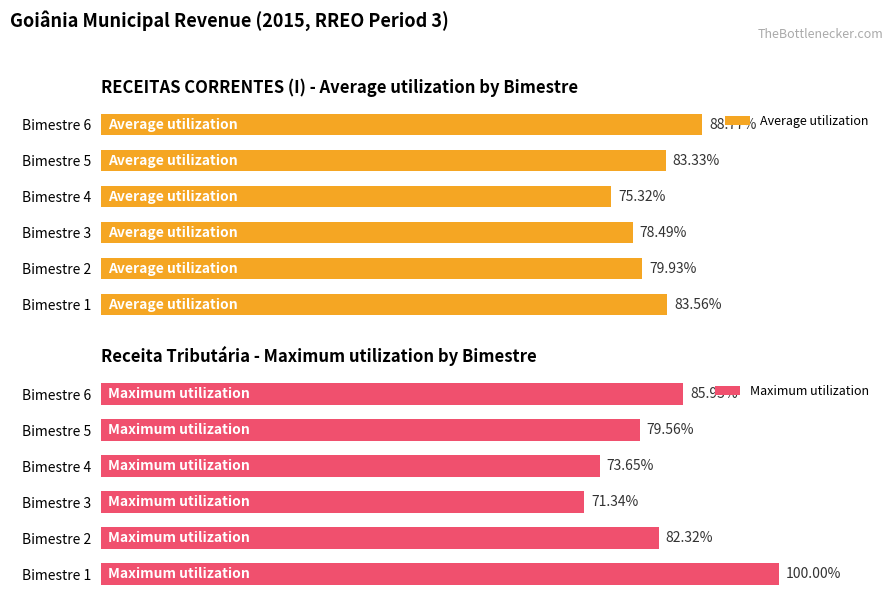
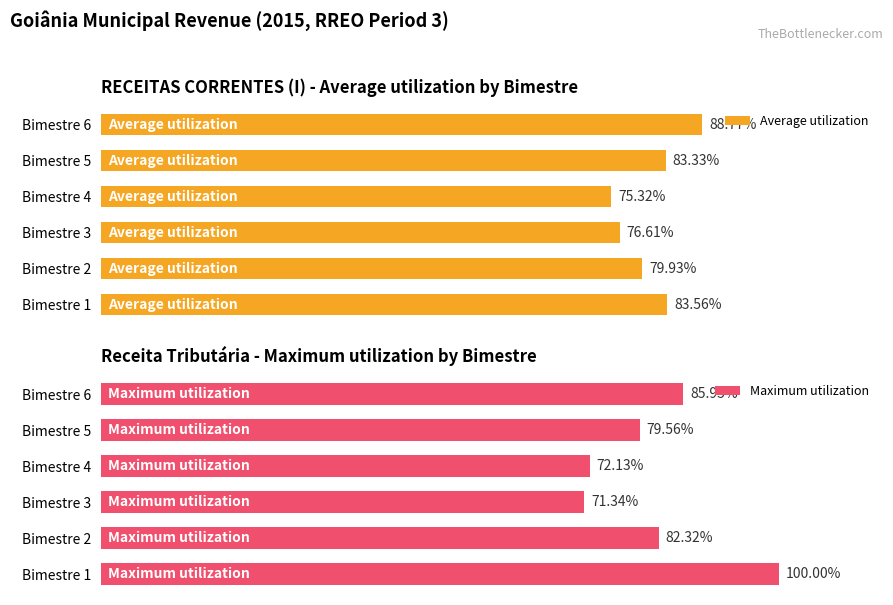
RECEITAS CORRENTES (I) - Average utilization by Bimestre, Bimestre 3: 78.49% -> 76.61%
Receita Tributária - Maximum utilization by Bimestre, Bimestre 4: 73.65% -> 72.13%
